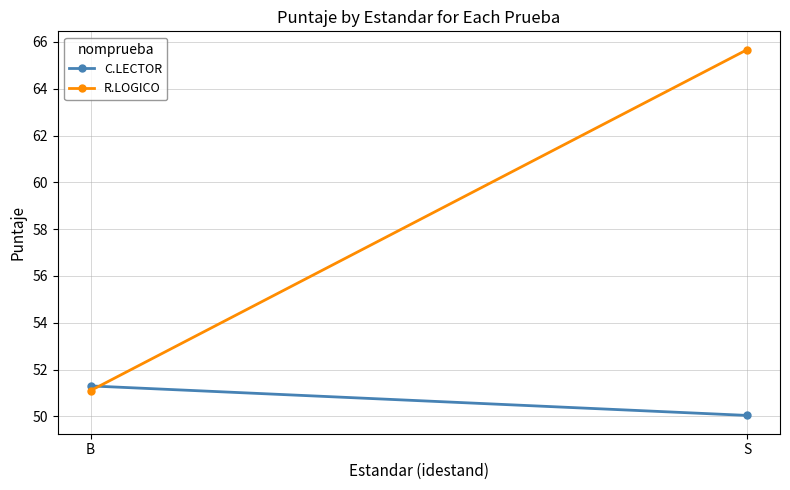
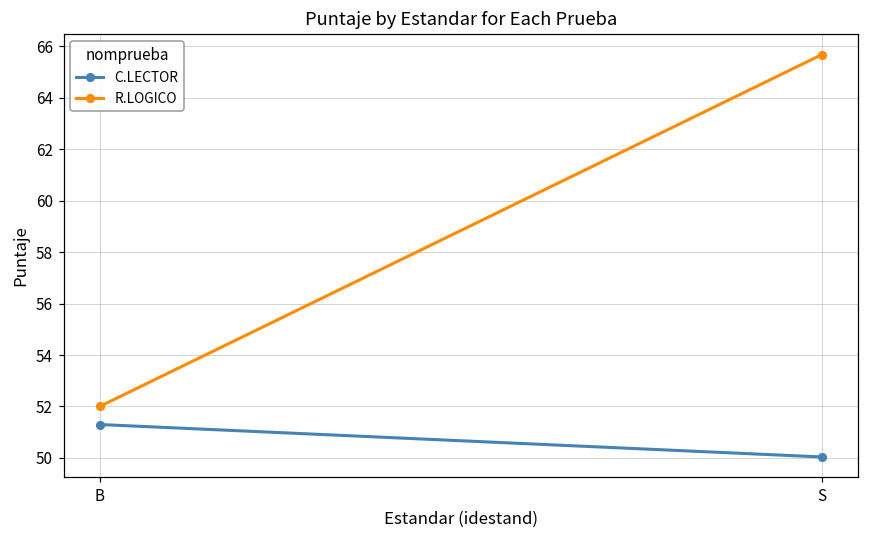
R.LOGICO, B: 51.1 -> 52.0
